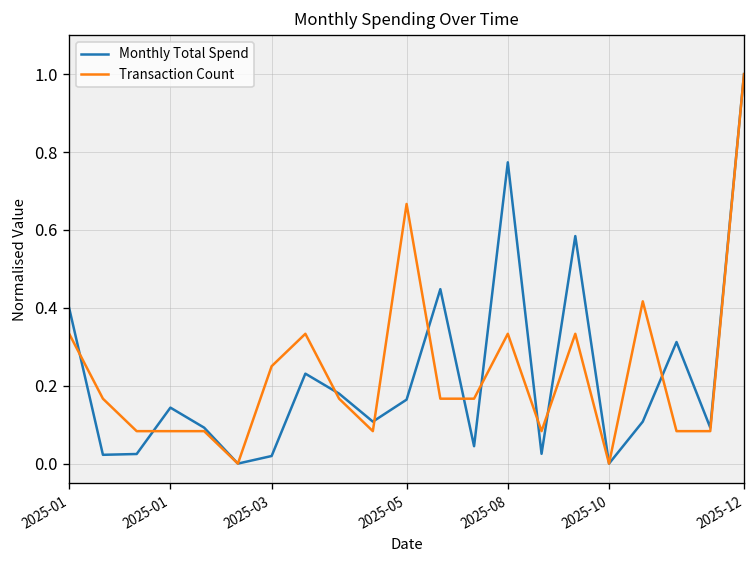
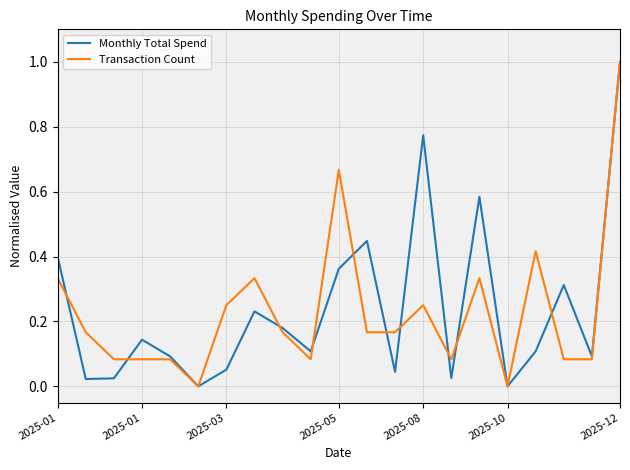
Monthly Total Spend, 2025-03: 0.02 -> 0.05
Monthly Total Spend, 2025-05: 0.16 -> 0.36
Transaction Count, 2025-08: 0.33 -> 0.25
